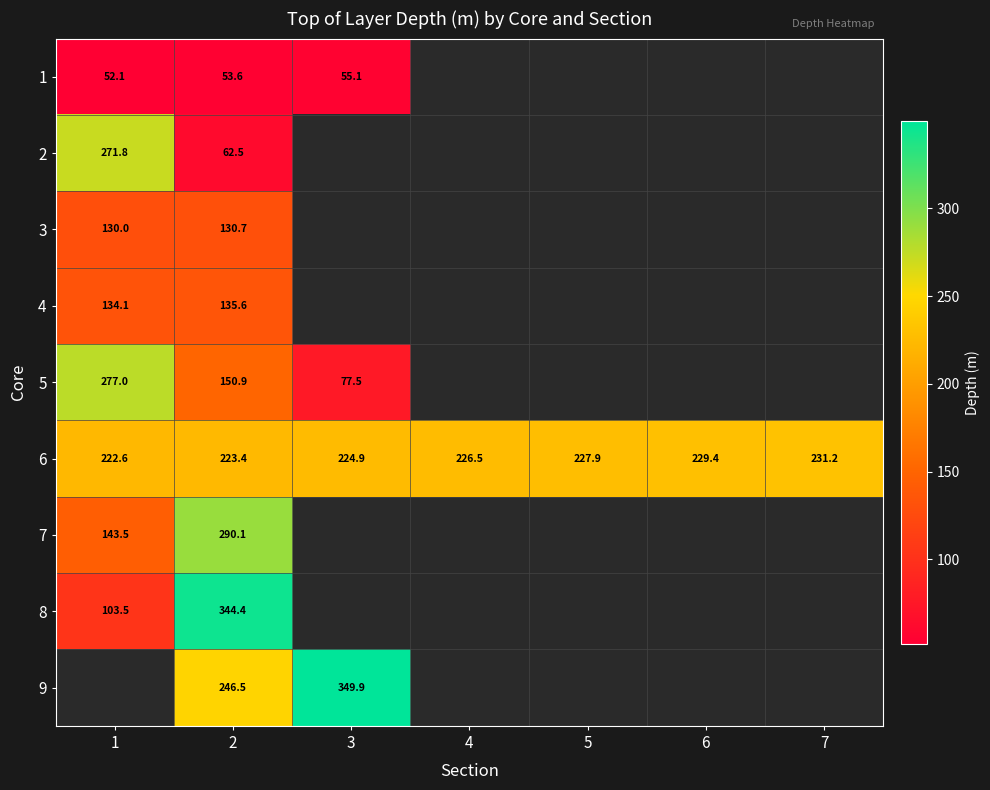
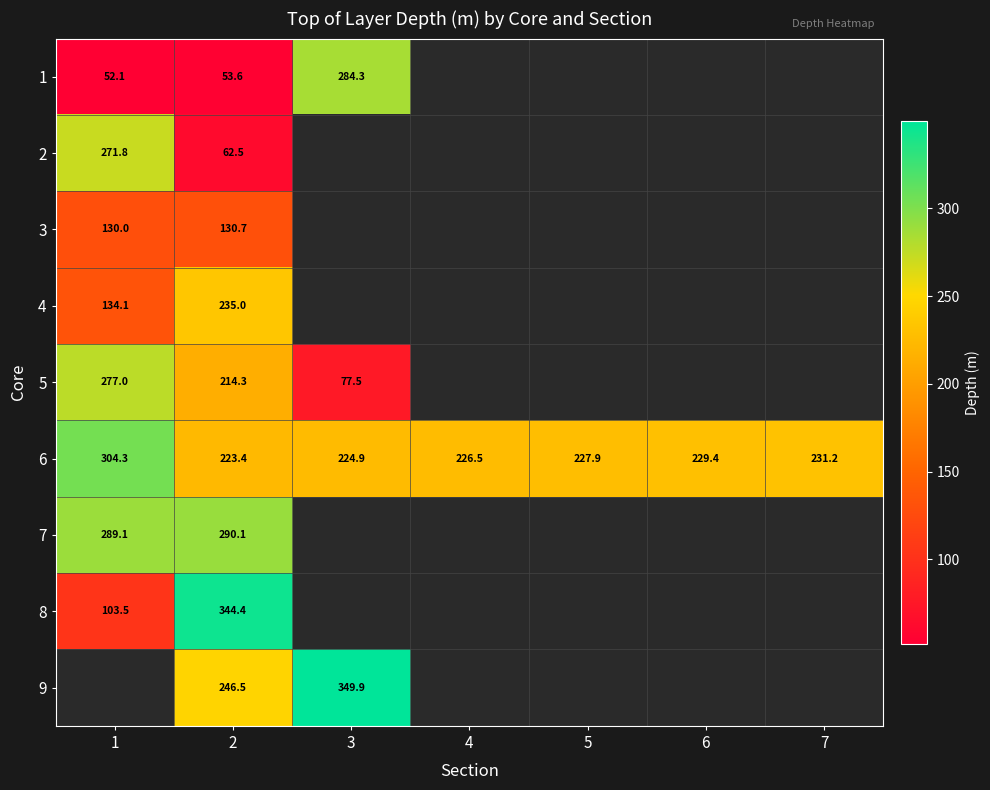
1, 3: 55.1 -> 284.3
4, 2: 135.6 -> 235.0
5, 2: 150.9 -> 214.3
6, 1: 222.6 -> 304.3
7, 1: 143.5 -> 289.1
